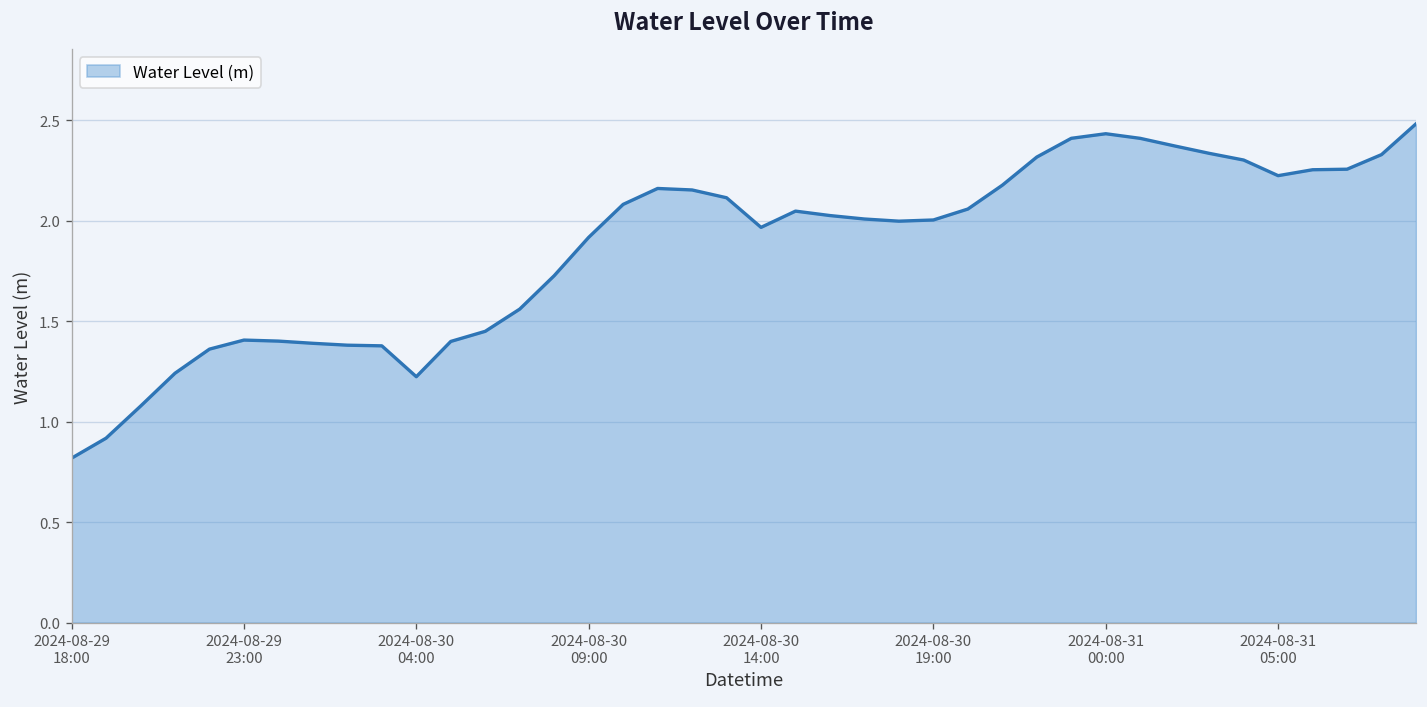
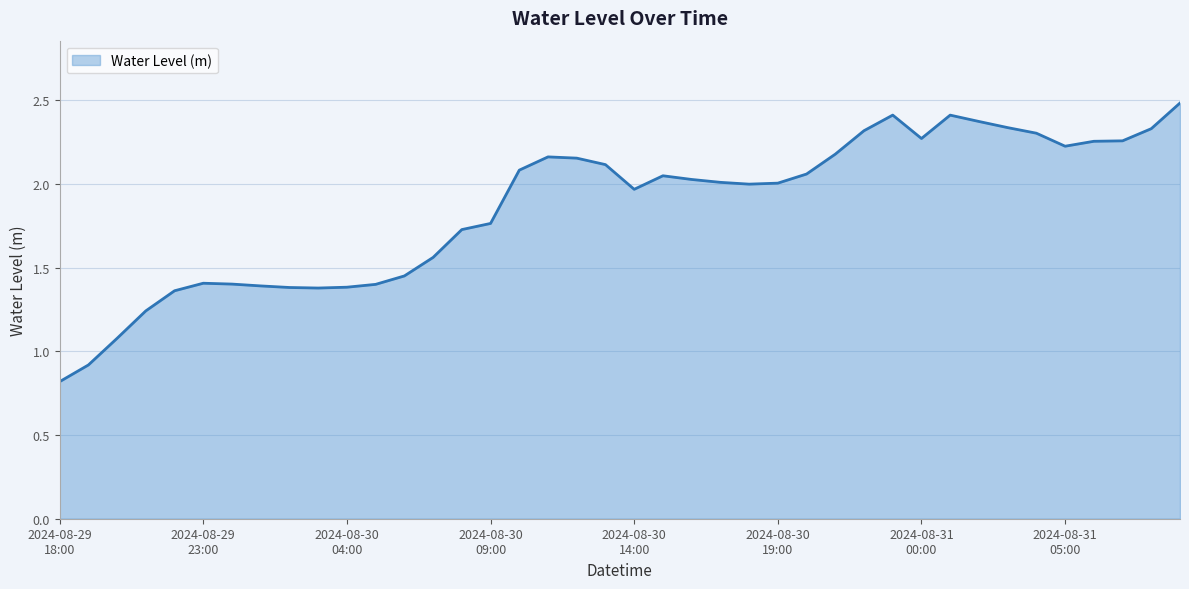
2024-08-30 04:00: 1.22 -> 1.38
2024-08-30 09:00: 1.92 -> 1.76
2024-08-31 00:00: 2.43 -> 2.27
